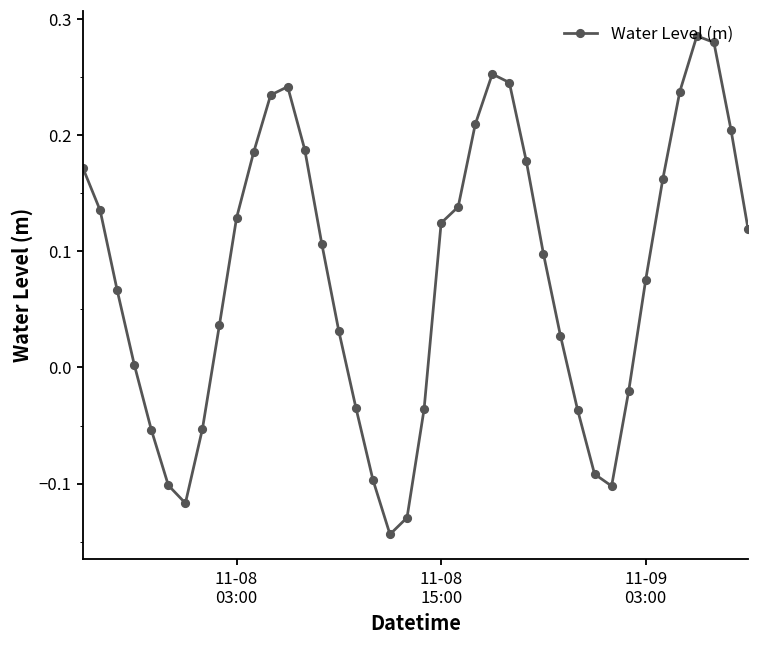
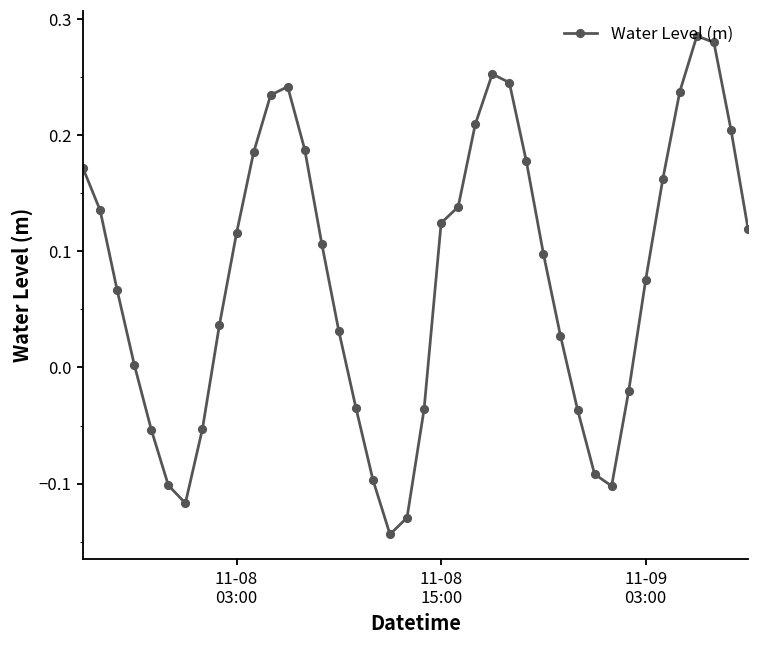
11-08 03:00: 0.129 -> 0.116
